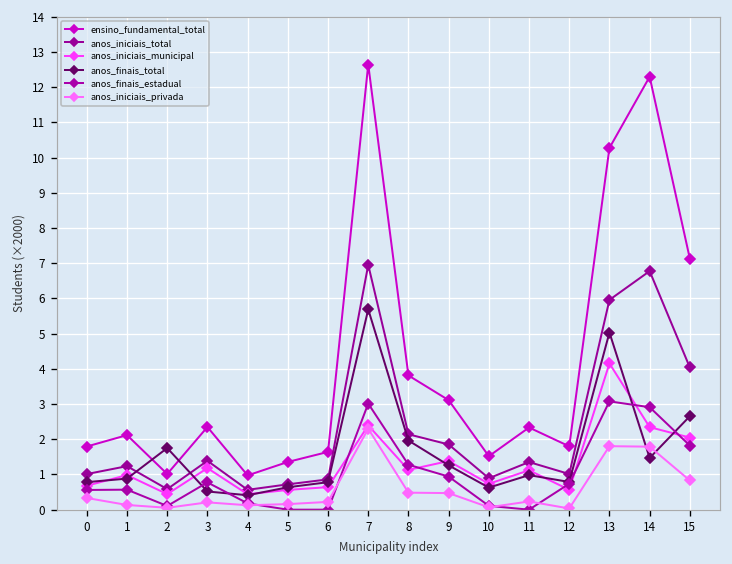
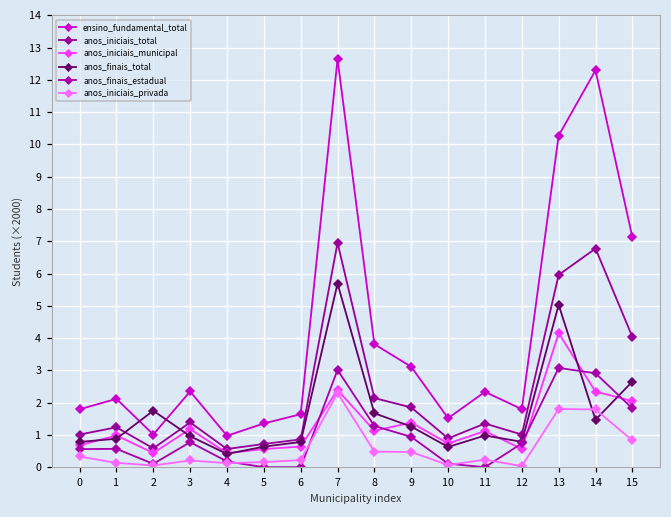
anos_finais_total, 3: 0.5 -> 1.0
anos_finais_total, 8: 2.0 -> 1.7
